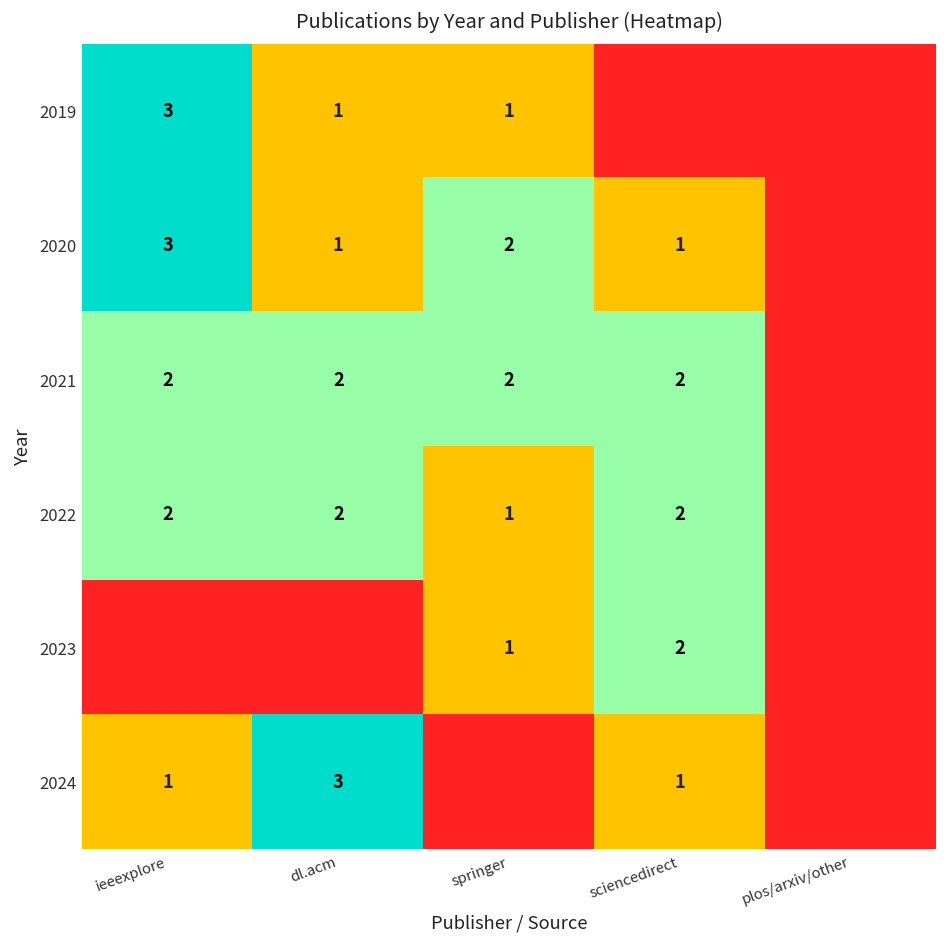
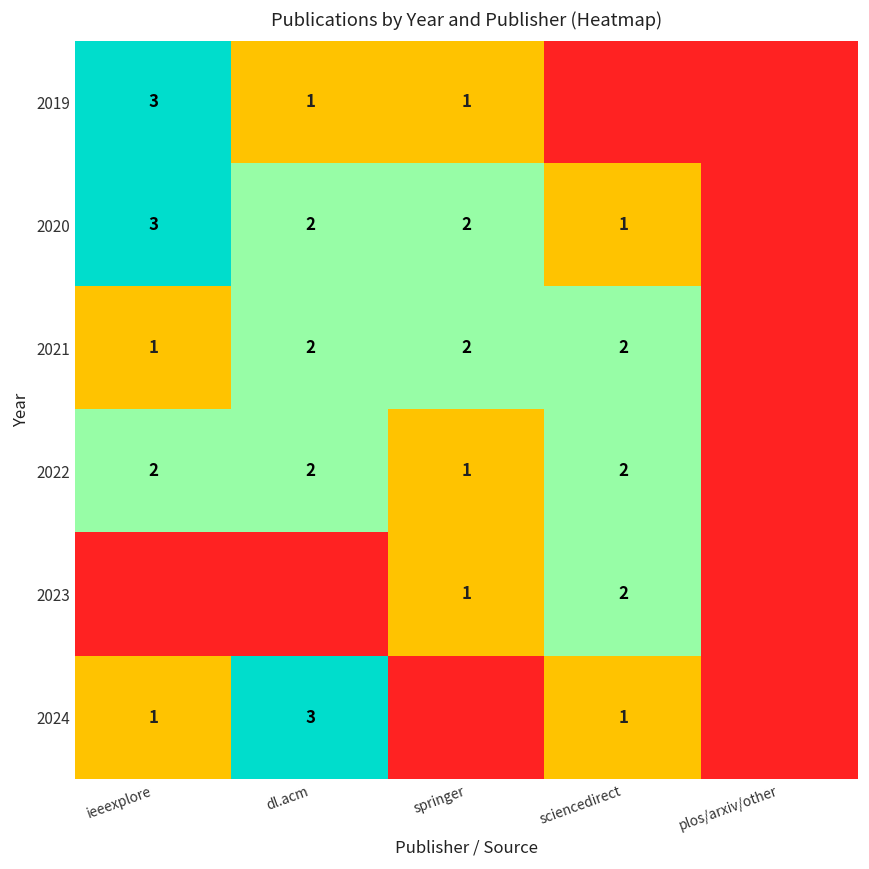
2020, dl.acm: 1 -> 2
2021, ieeexplore: 2 -> 1
